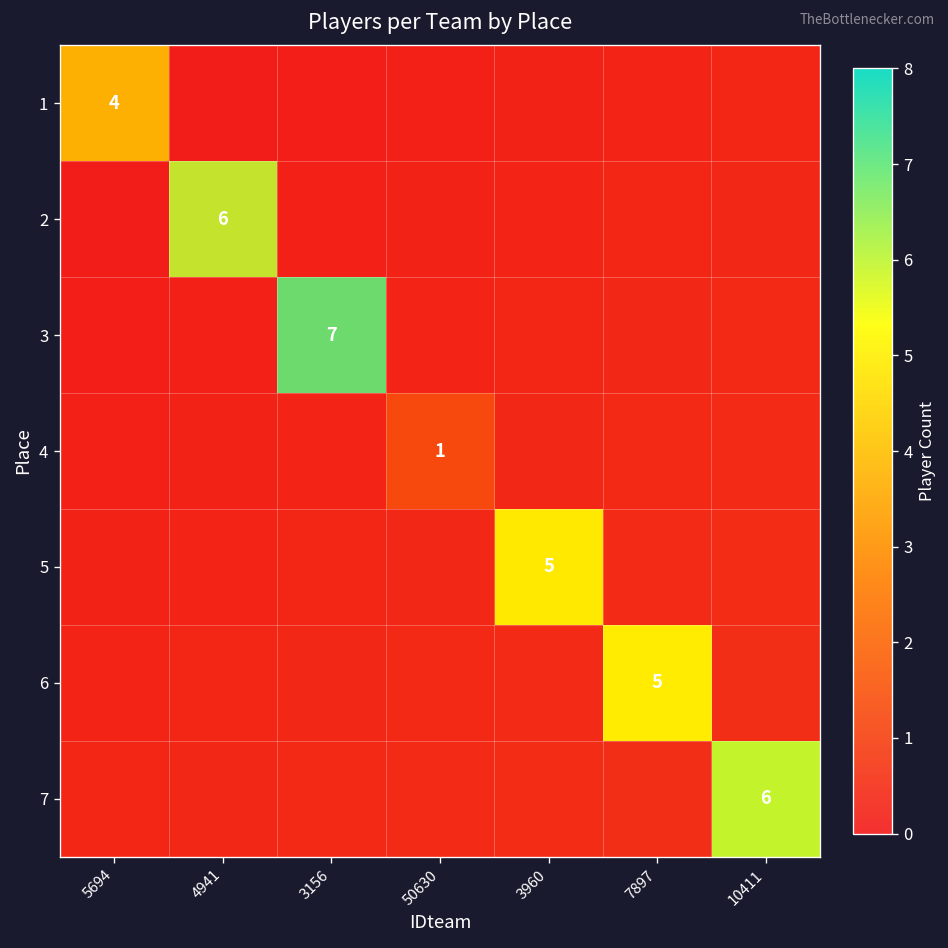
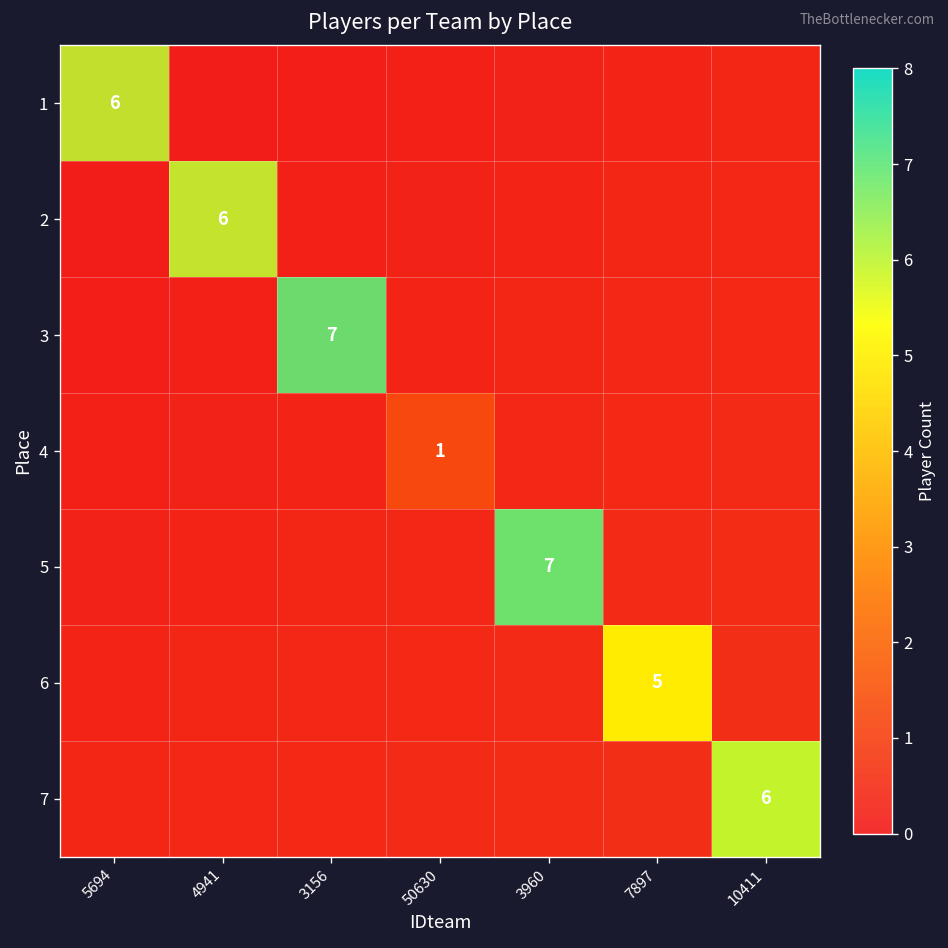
1, 5694: 4 -> 6
5, 3960: 5 -> 7
